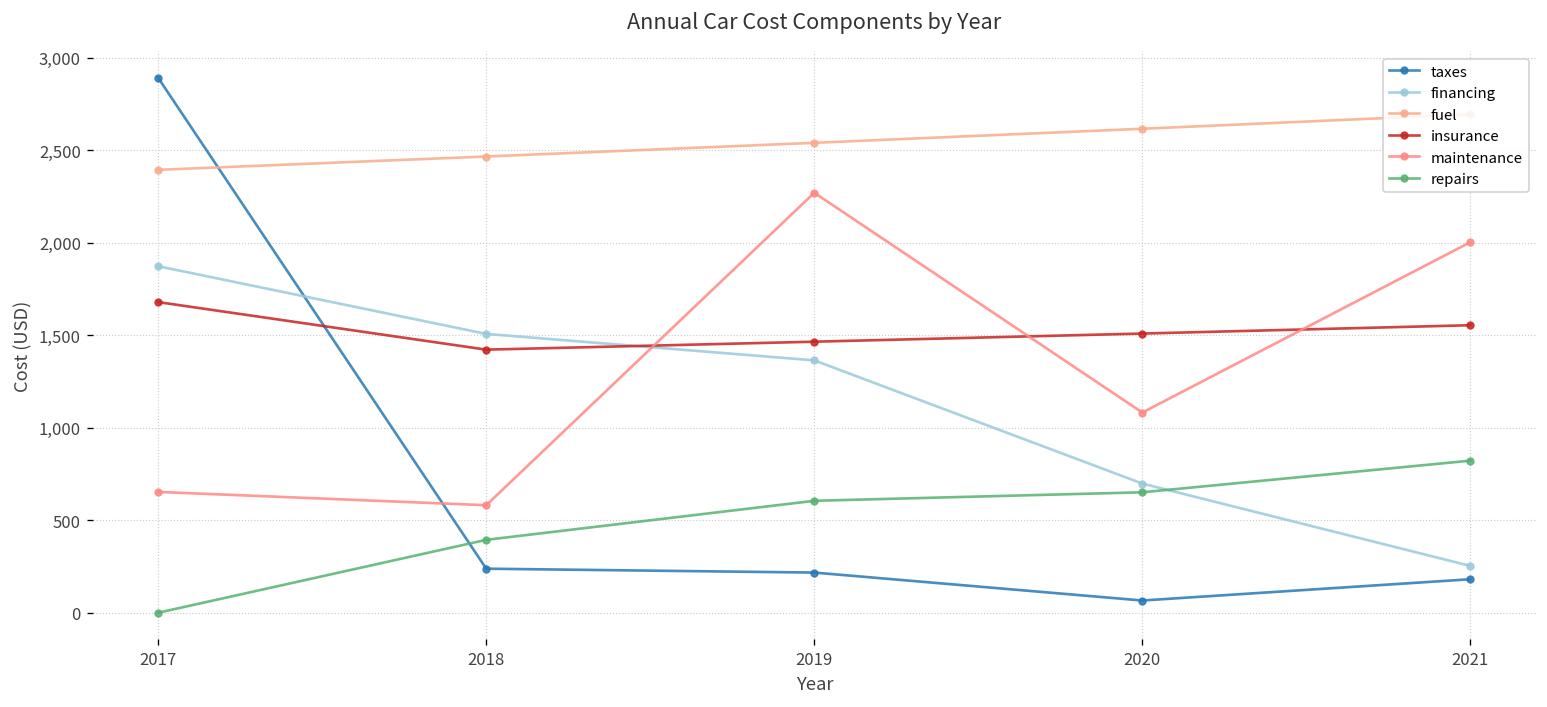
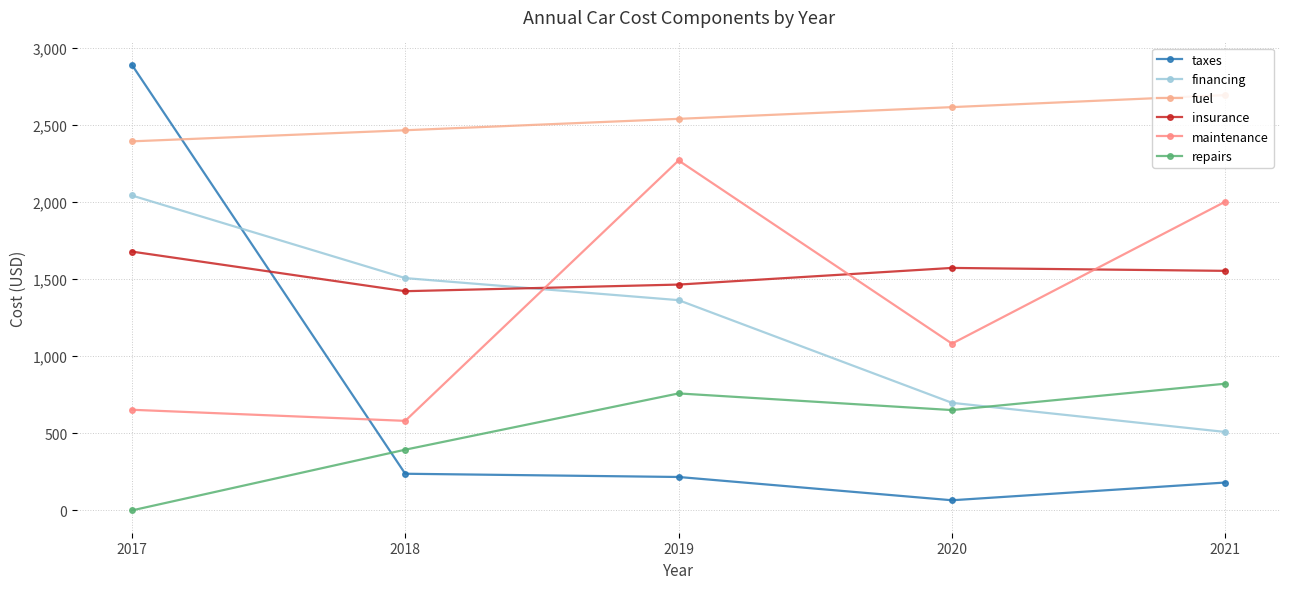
financing, 2017: 1,870 -> 2,040
repairs, 2019: 610 -> 760
insurance, 2020: 1,510 -> 1,570
financing, 2021: 250 -> 510
